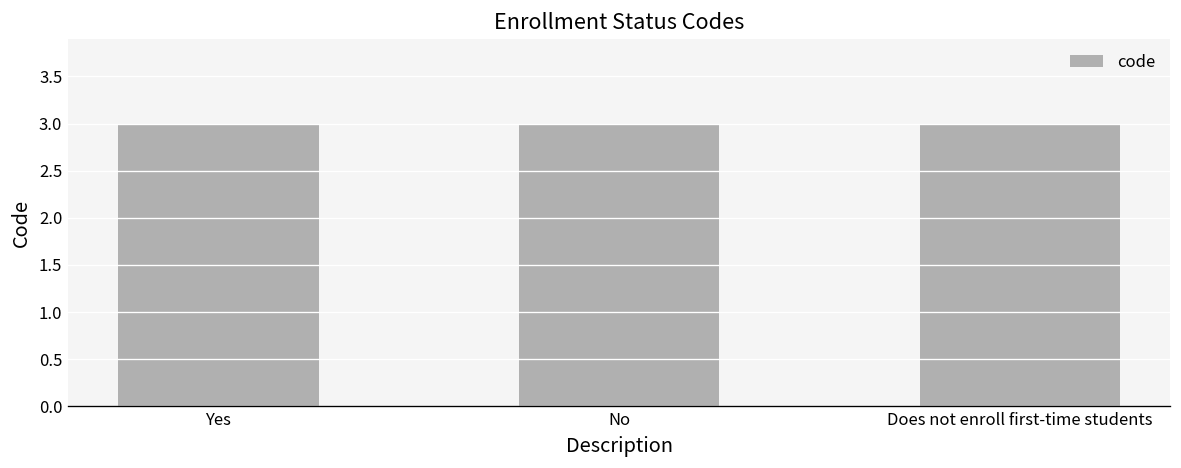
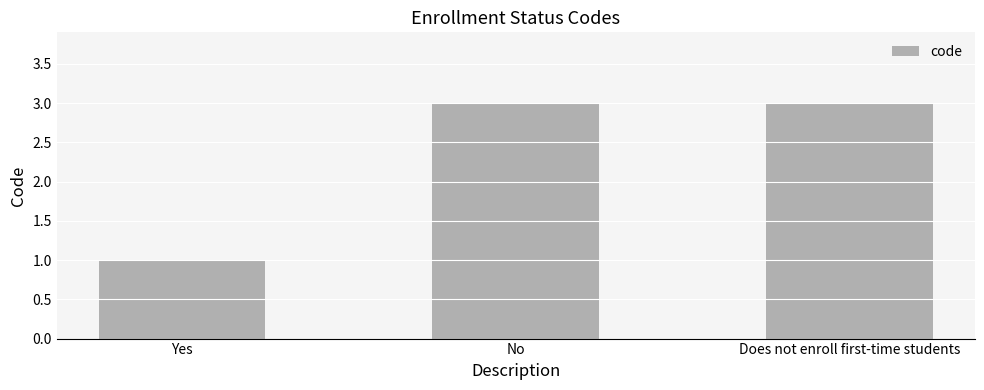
Yes: 3 -> 1
